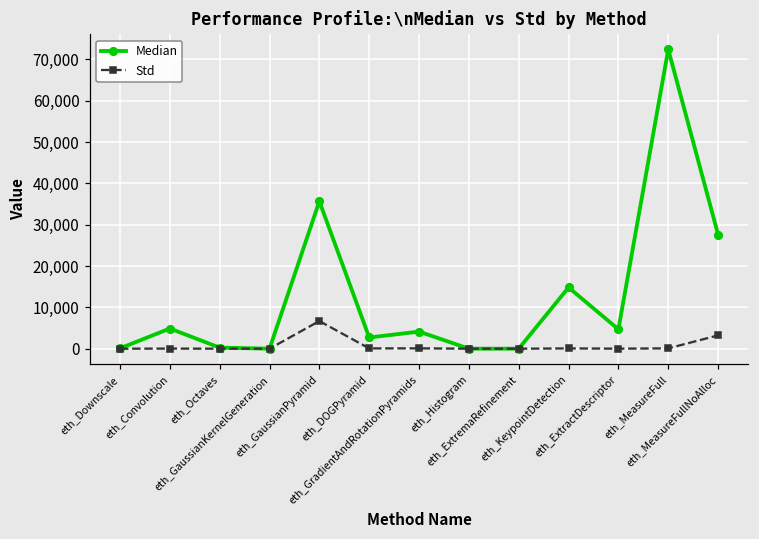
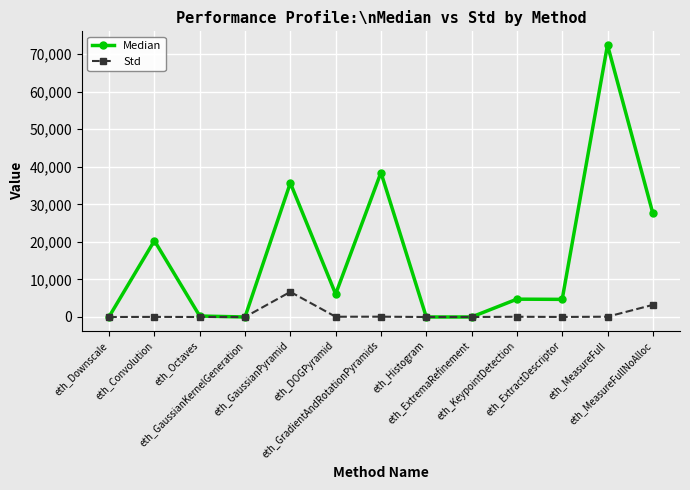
Median, eth_Convolution: 5,000 -> 20,000
Median, eth_DOGPyramid: 3,000 -> 6,000
Median, eth_GradientAndRotationPyramids: 4,000 -> 38,000
Median, eth_KeypointDetection: 15,000 -> 5,000
